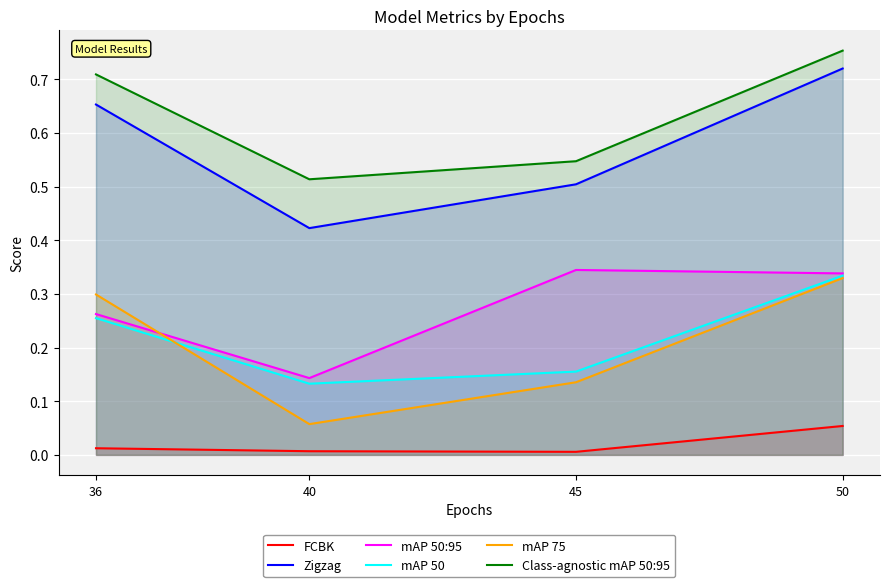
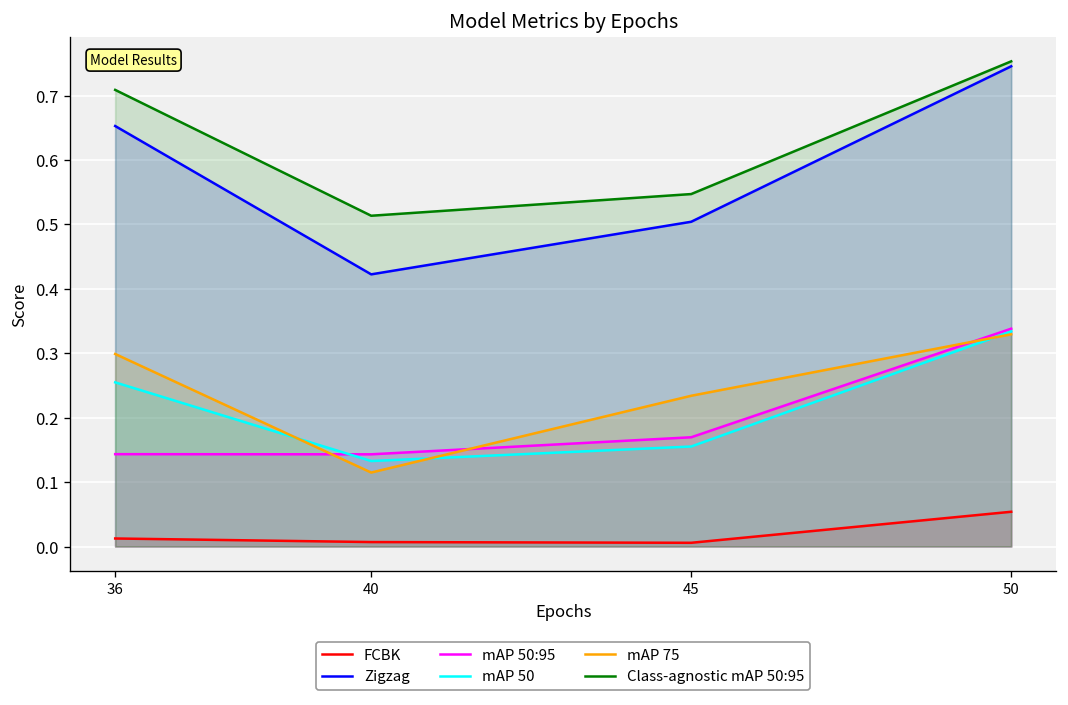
mAP 50:95, 36: 0.26 -> 0.14
mAP 75, 40: 0.06 -> 0.11
mAP 50:95, 45: 0.34 -> 0.17
mAP 75, 45: 0.14 -> 0.23
Zigzag, 50: 0.72 -> 0.75
